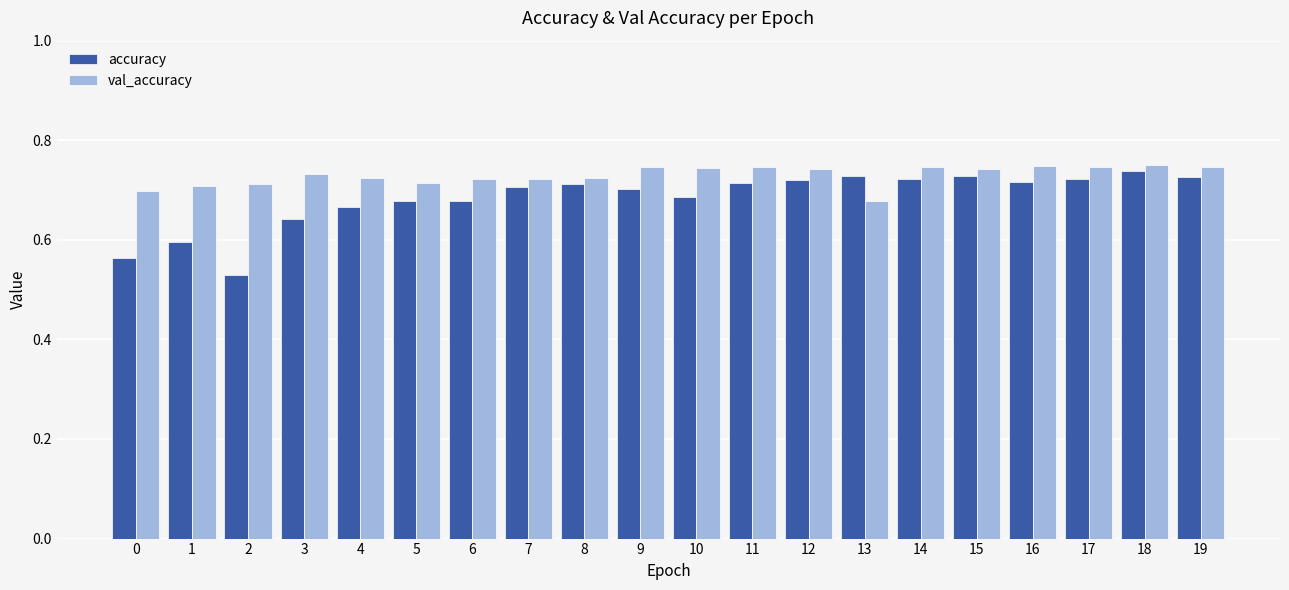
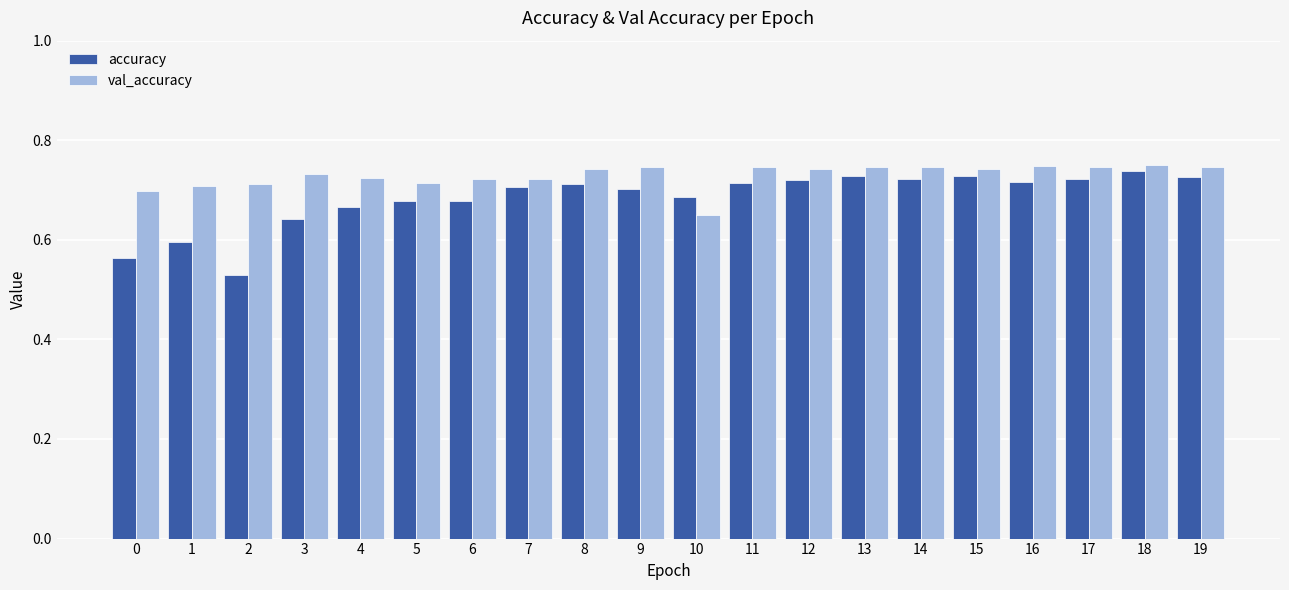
val_accuracy, 8: 0.72 -> 0.74
val_accuracy, 10: 0.74 -> 0.65
val_accuracy, 13: 0.68 -> 0.75
